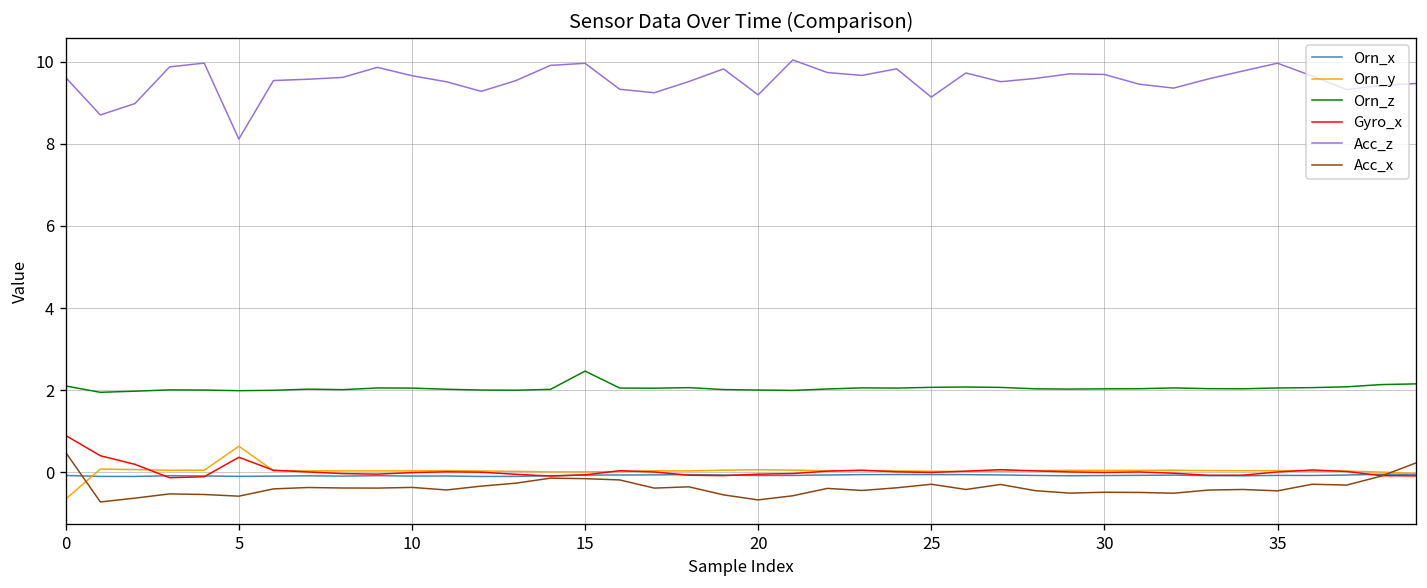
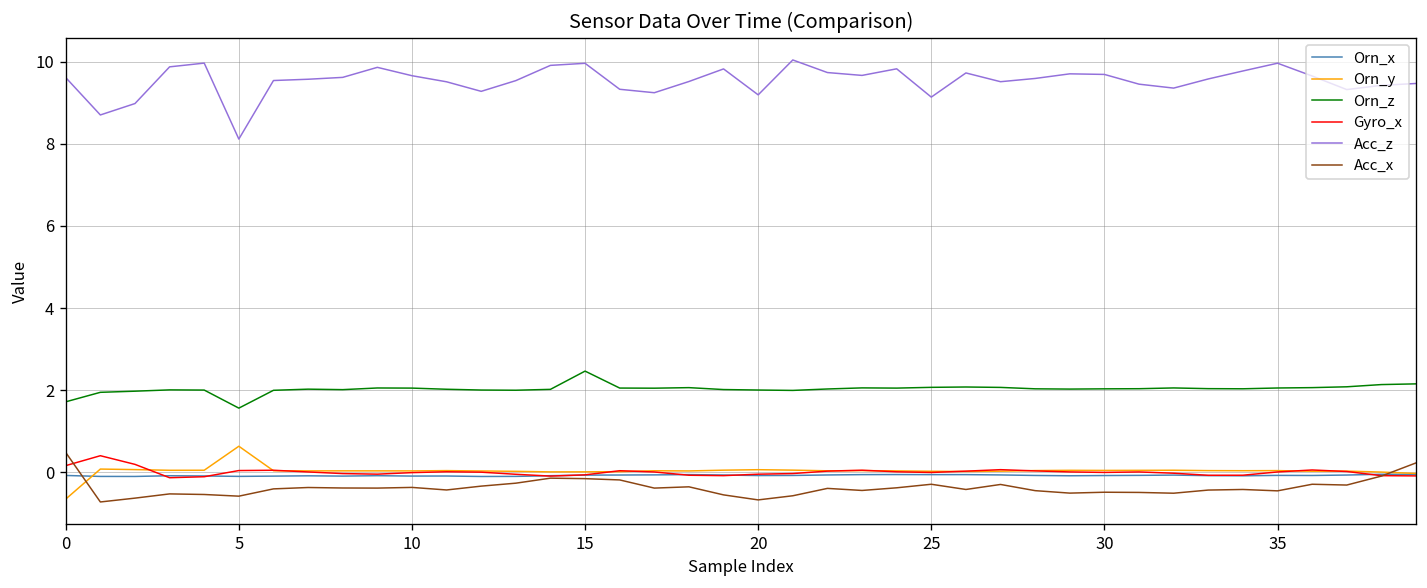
Orn_z, 0: 2.1 -> 1.7
Gyro_x, 0: 0.9 -> 0.2
Orn_z, 5: 2.0 -> 1.6
Gyro_x, 5: 0.4 -> 0.0
